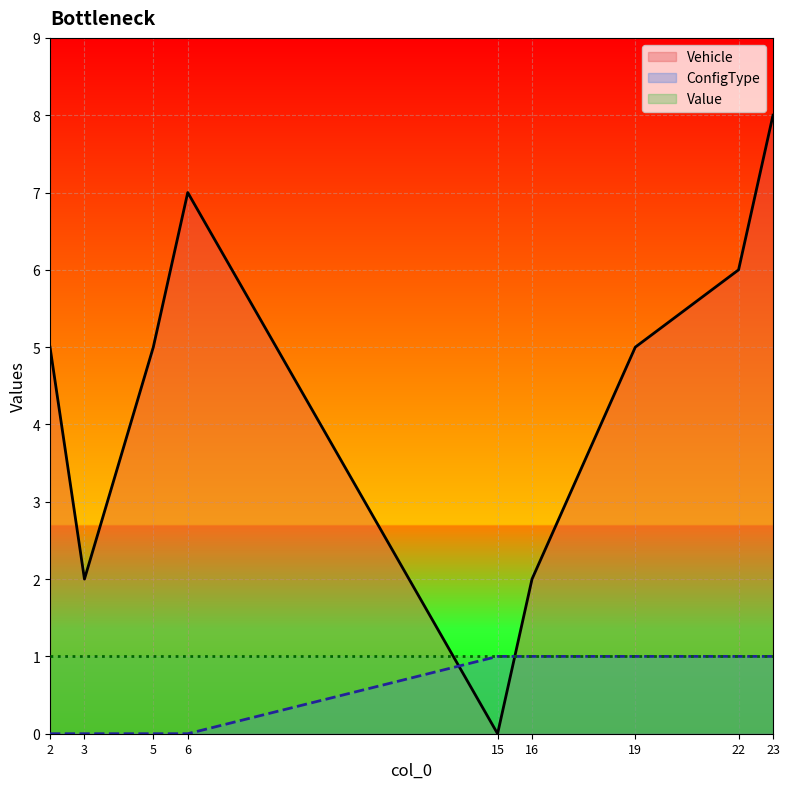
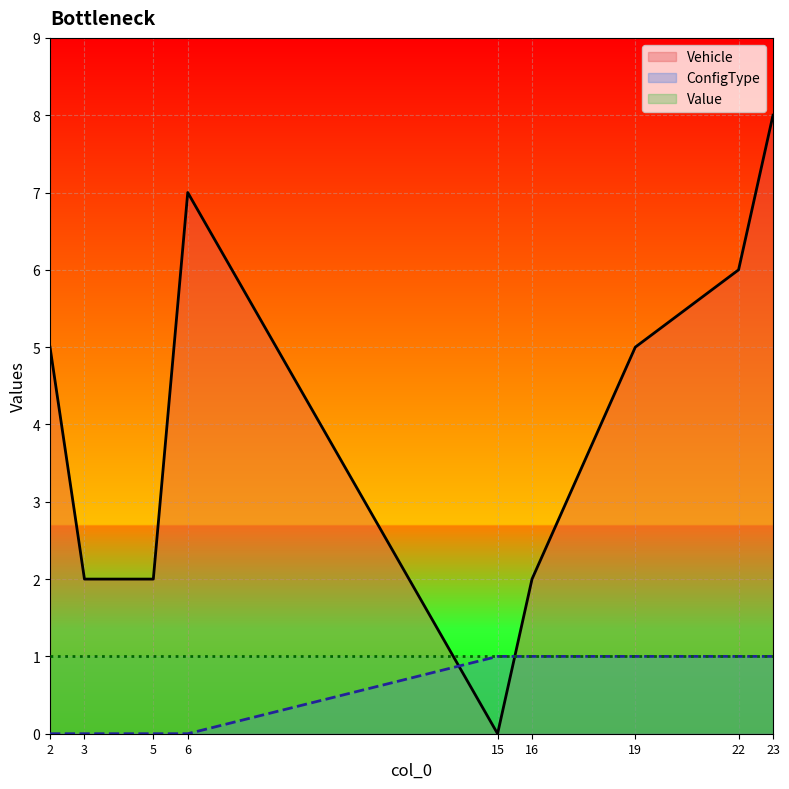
Vehicle, 5: 5 -> 2
